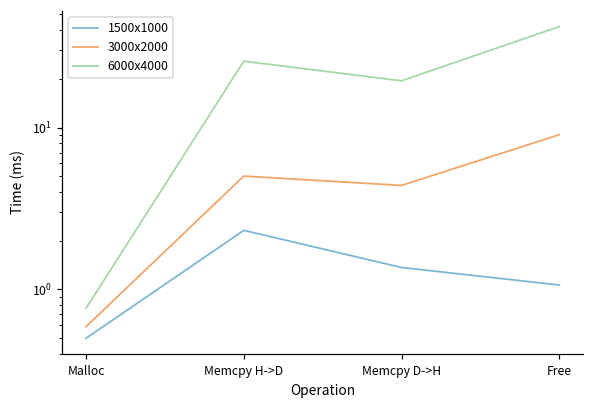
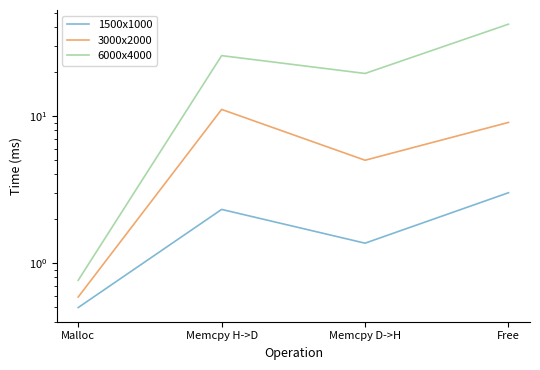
3000x2000, Memcpy H->D: 5.0 -> 11
3000x2000, Memcpy D->H: 4.4 -> 5.0
1500x1000, Free: 1.1 -> 3.0
